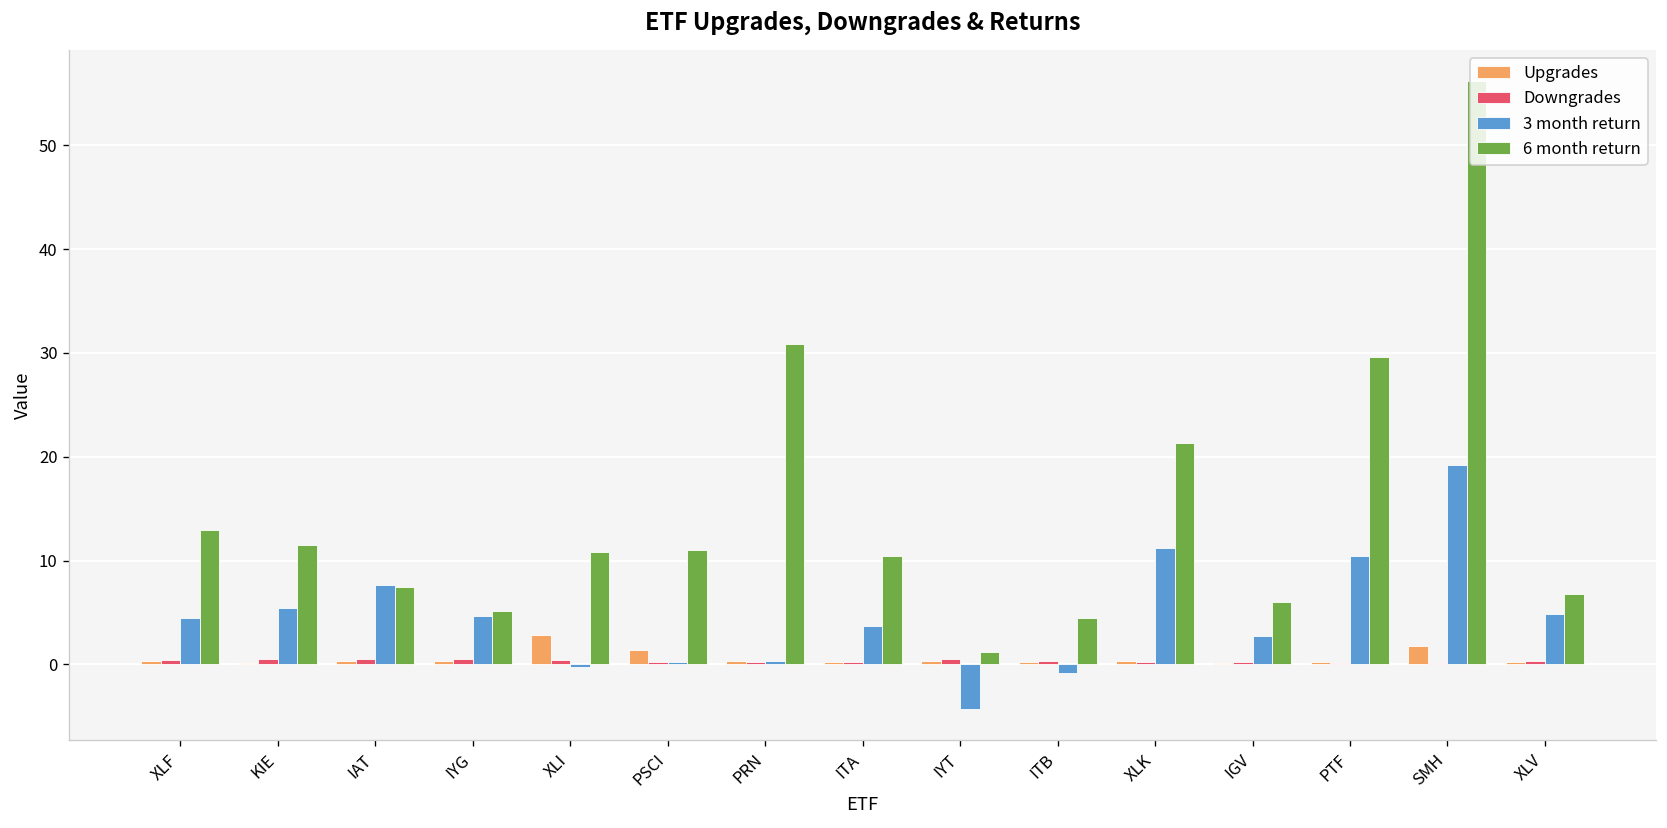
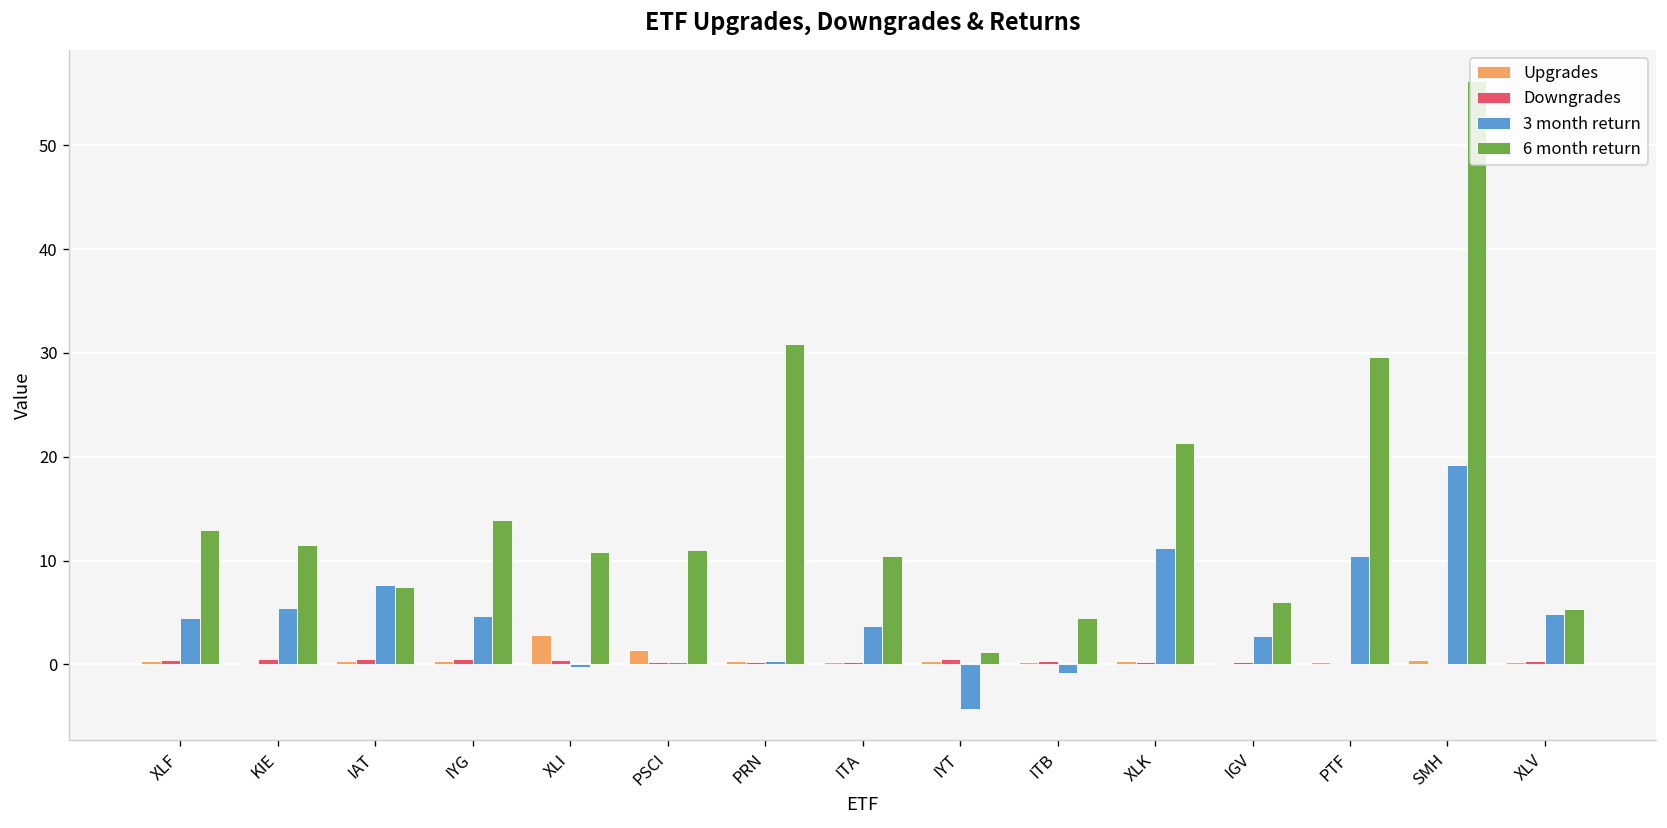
6 month return, IYG: 5 -> 14
Upgrades, SMH: 2 -> 0
6 month return, XLV: 7 -> 5
